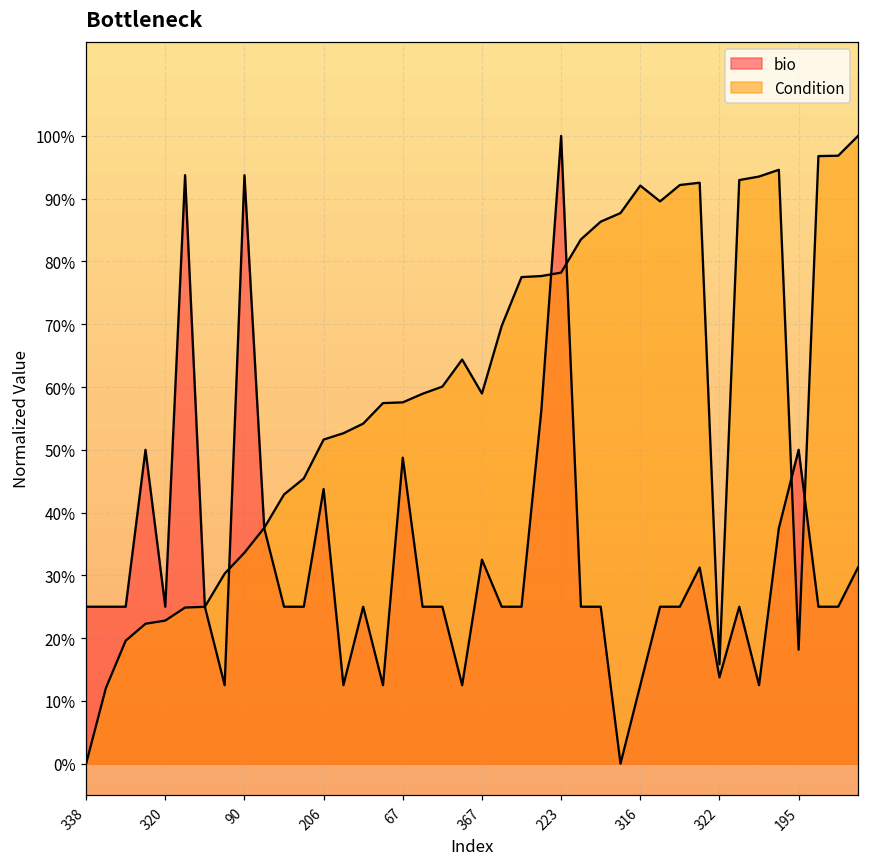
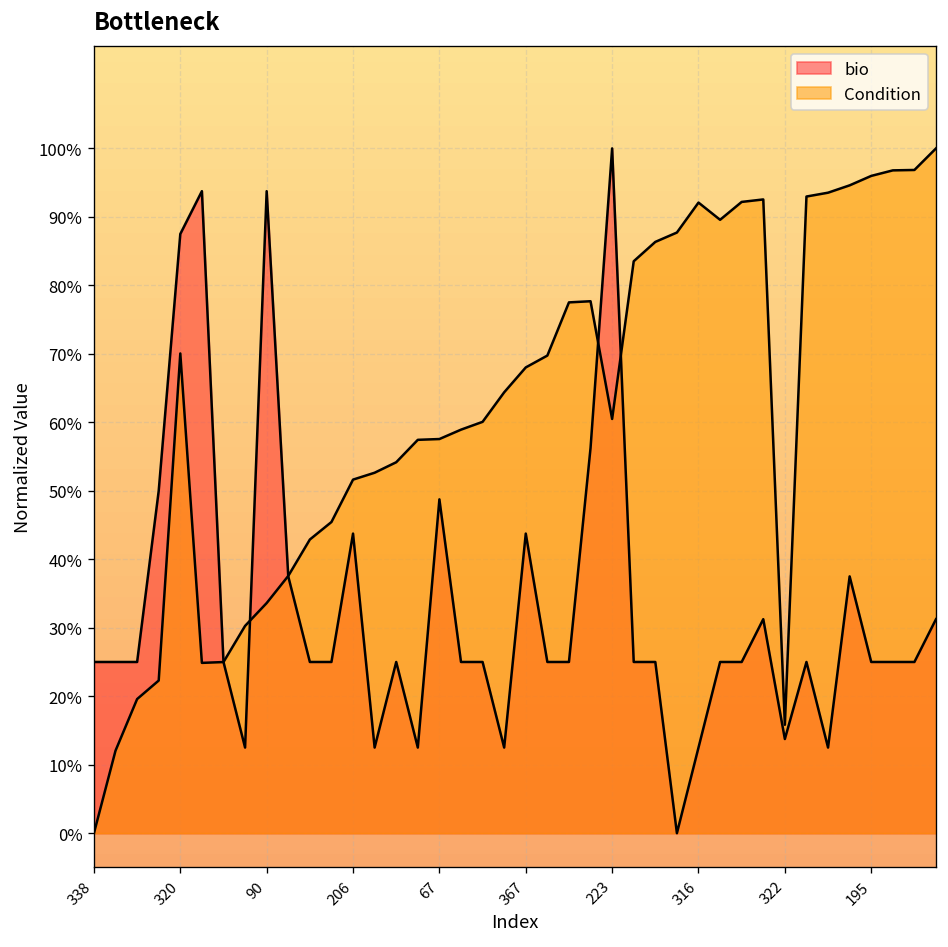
bio, 320: 25% -> 87%
Condition, 320: 23% -> 70%
bio, 367: 32% -> 44%
Condition, 367: 59% -> 68%
Condition, 223: 78% -> 60%
bio, 195: 50% -> 25%
Condition, 195: 18% -> 96%
